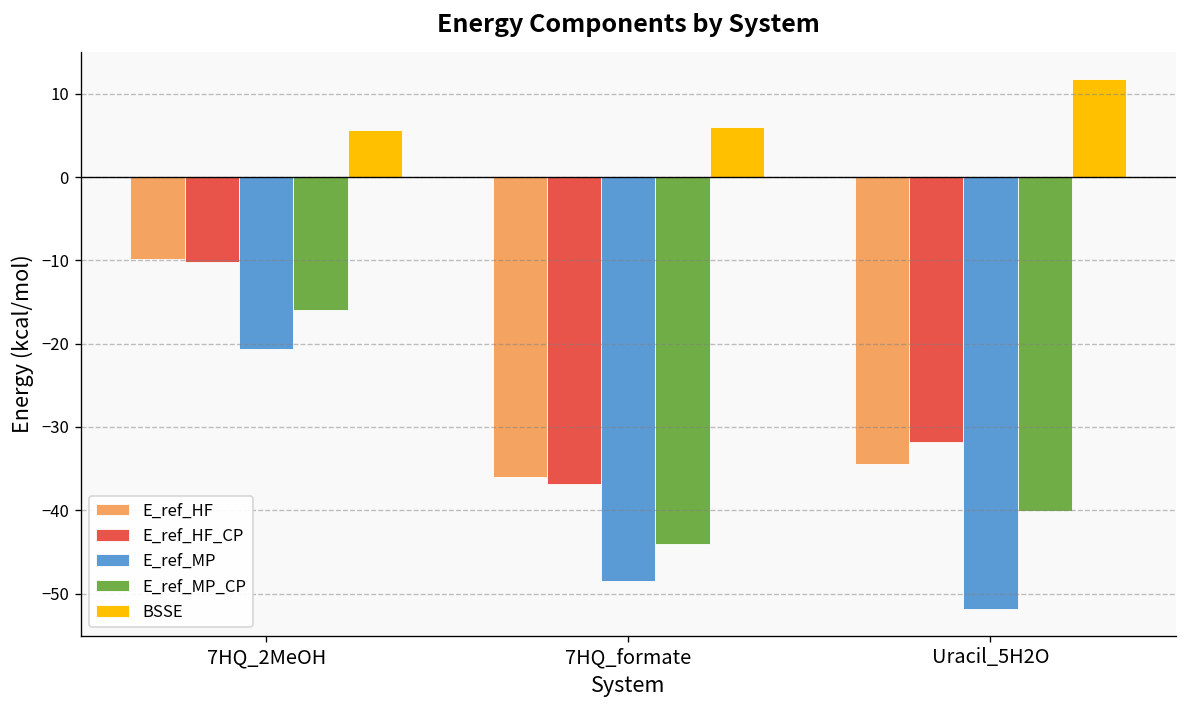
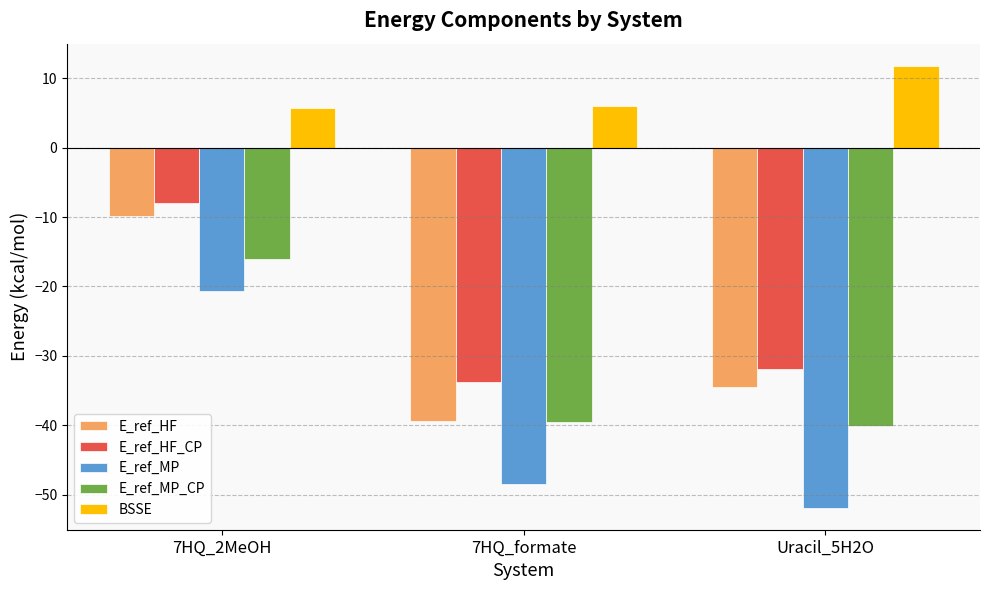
E_ref_HF_CP, 7HQ_2MeOH: -10 -> -8
E_ref_HF, 7HQ_formate: -36 -> -39
E_ref_HF_CP, 7HQ_formate: -37 -> -34
E_ref_MP_CP, 7HQ_formate: -44 -> -40
